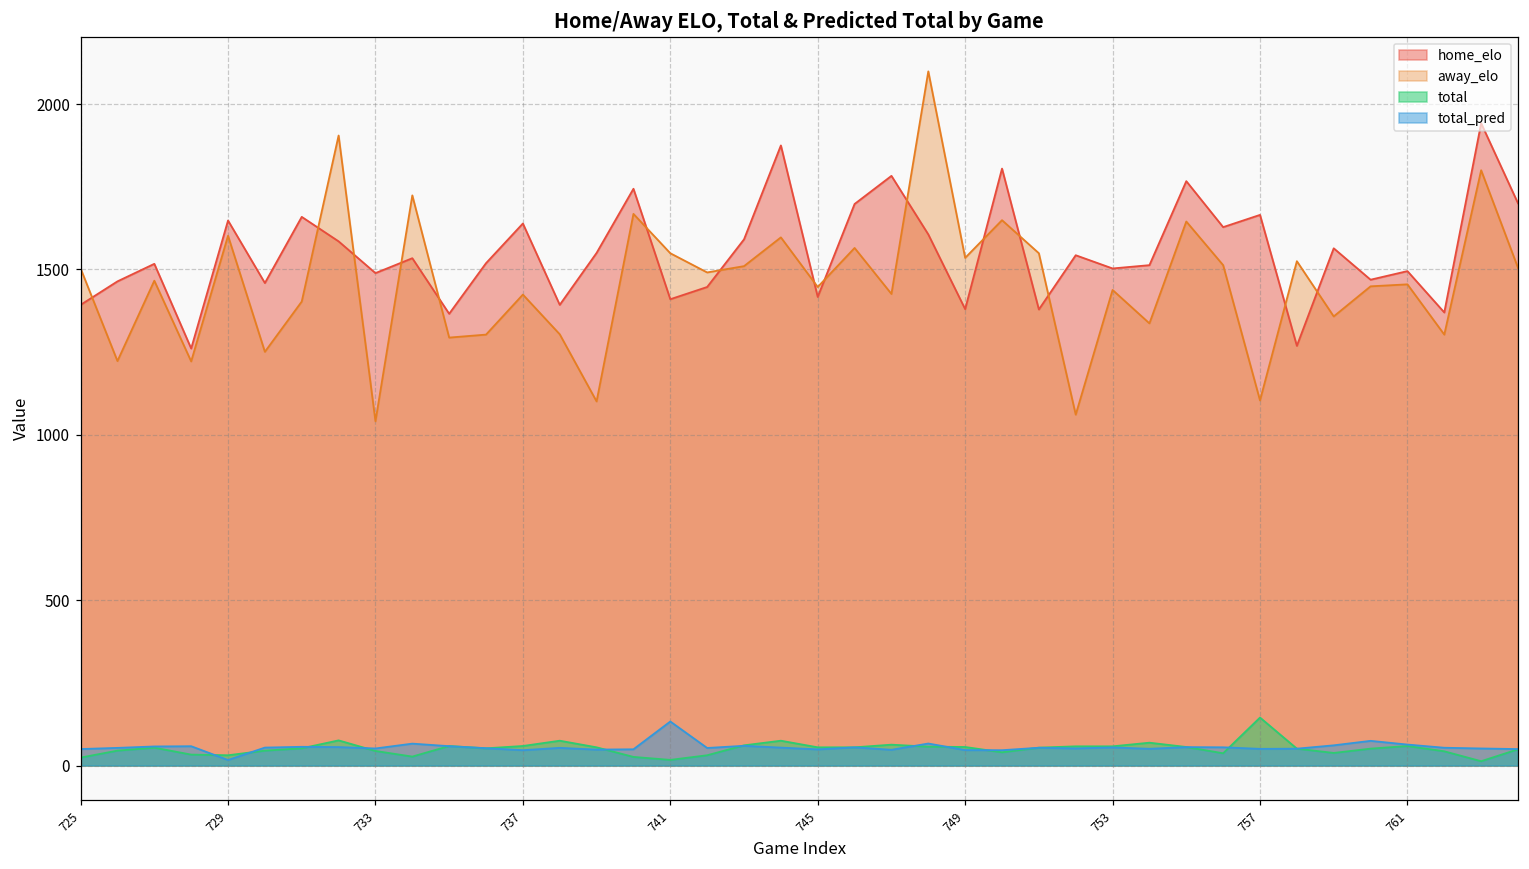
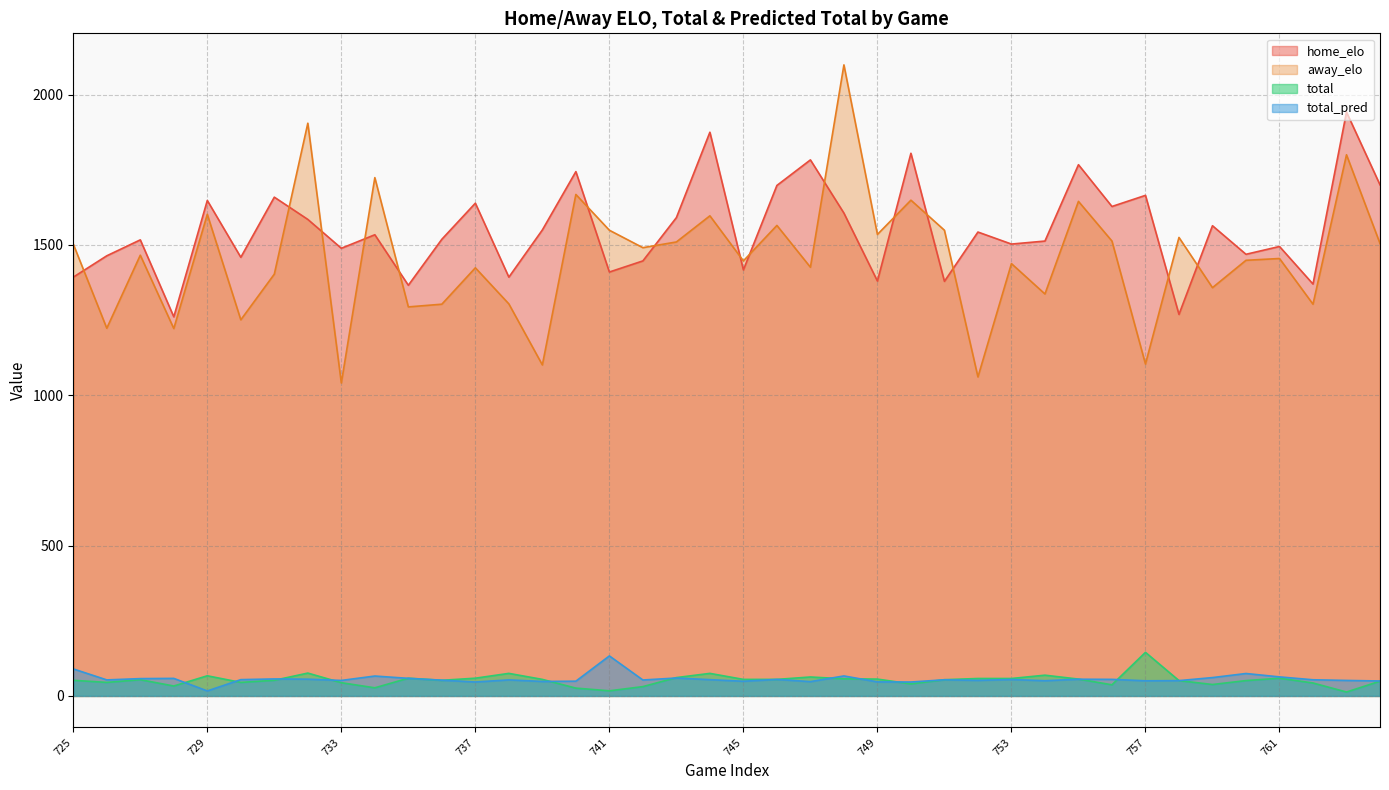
total, 725: 20 -> 50
total_pred, 725: 50 -> 90
total, 729: 30 -> 70
